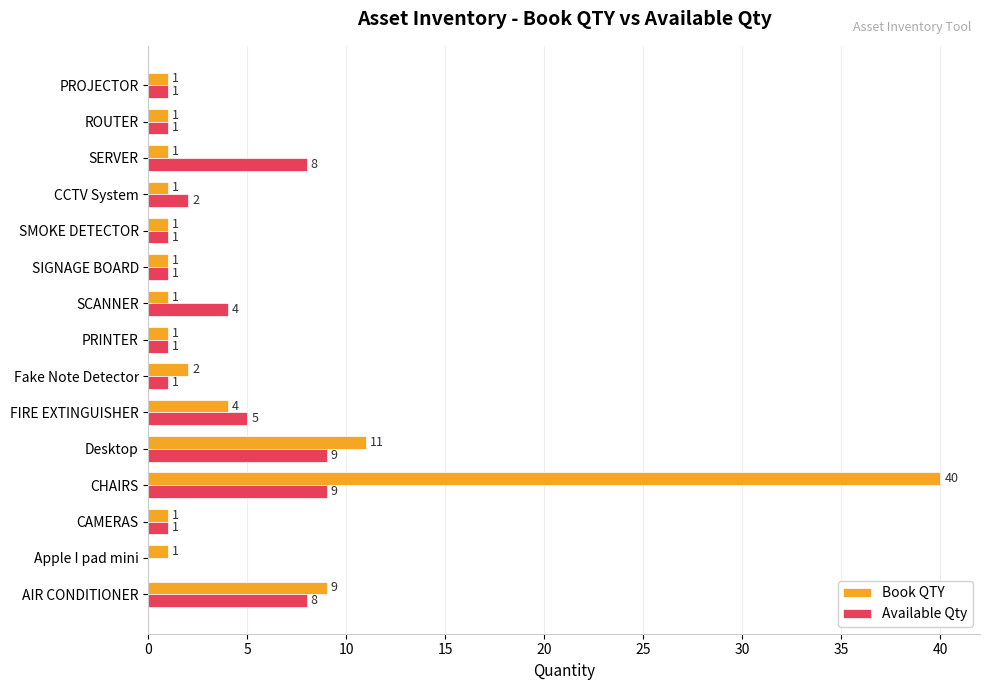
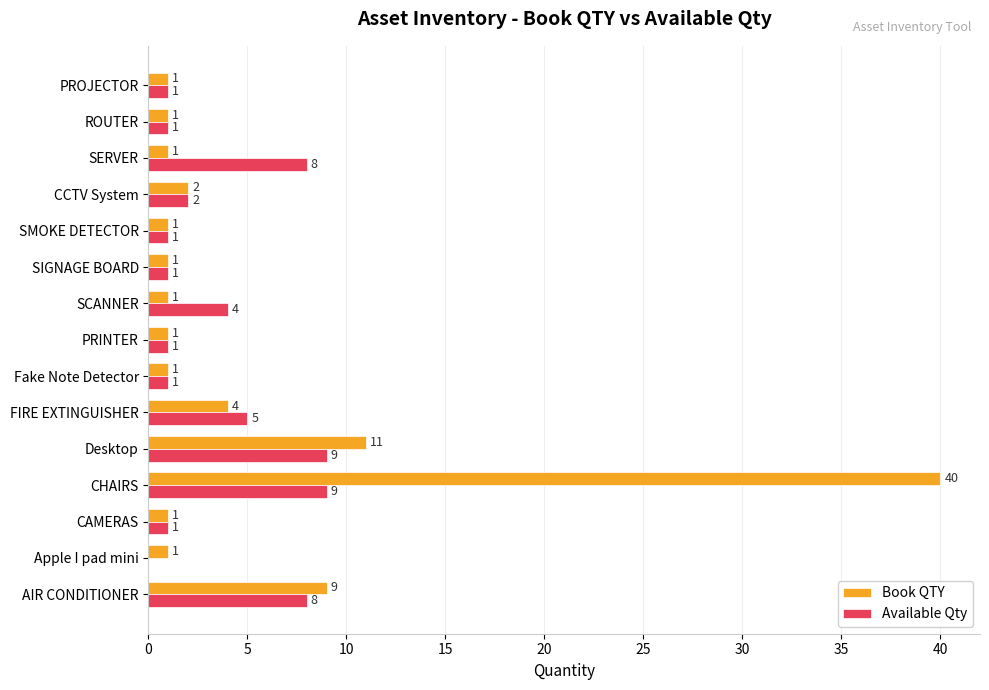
Book QTY, CCTV System: 1 -> 2
Book QTY, Fake Note Detector: 2 -> 1
